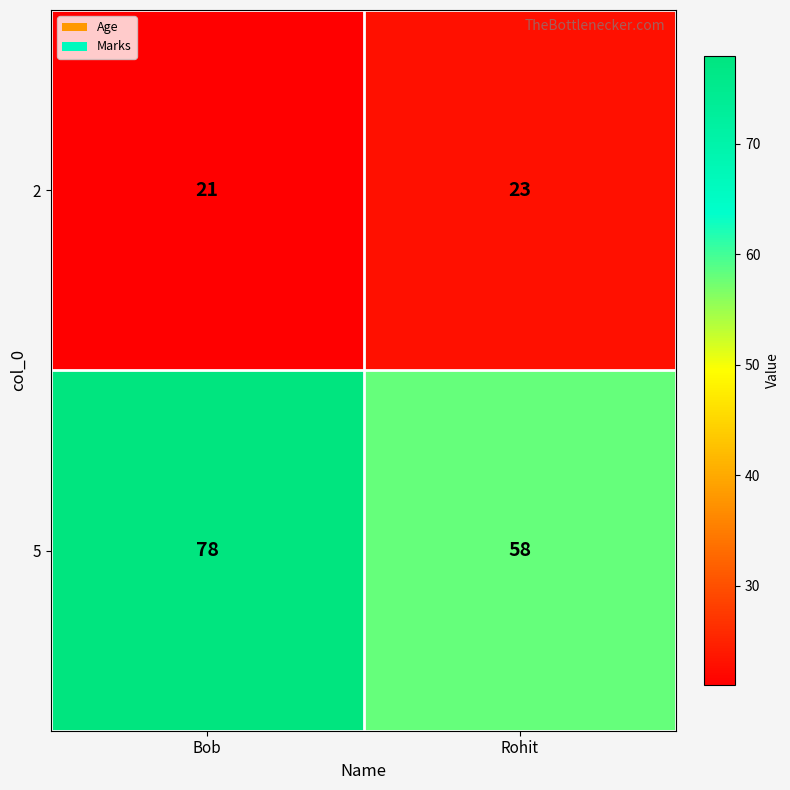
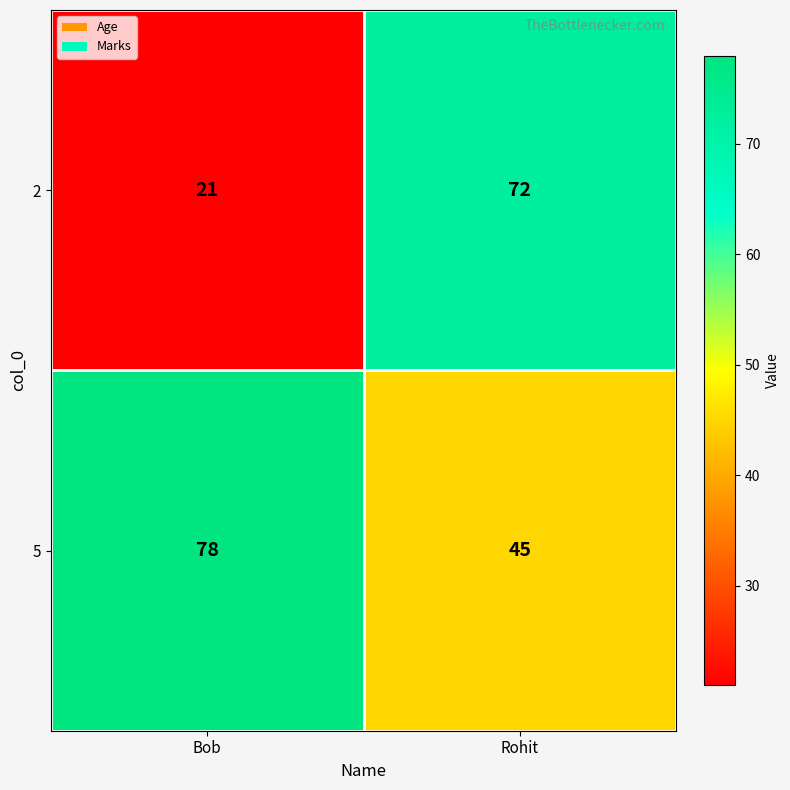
2, Rohit: 23 -> 72
5, Rohit: 58 -> 45
